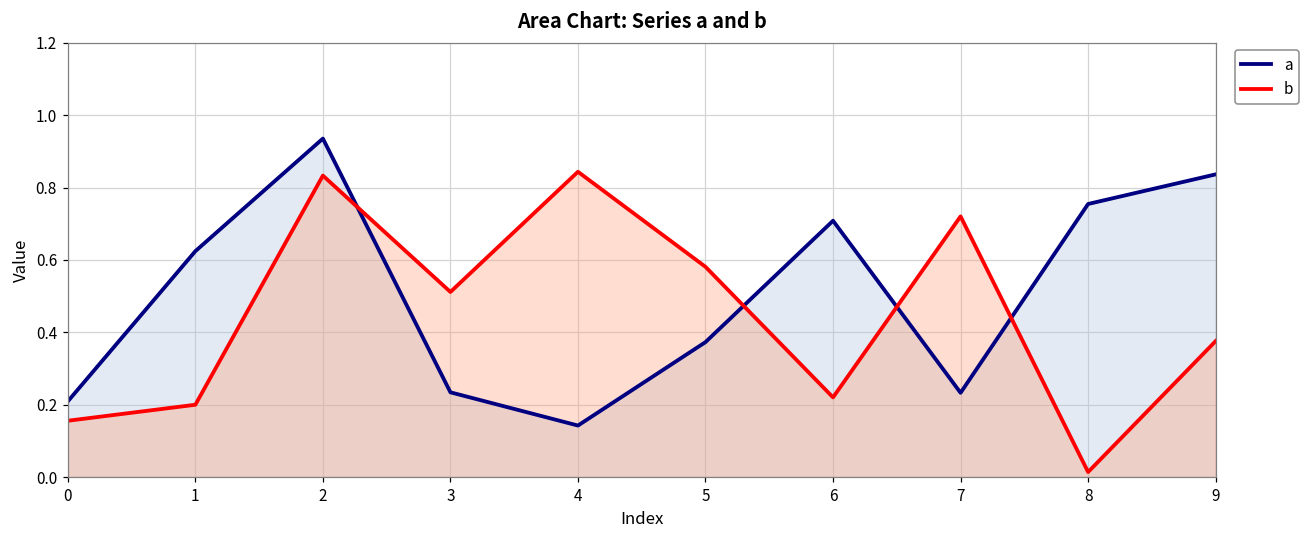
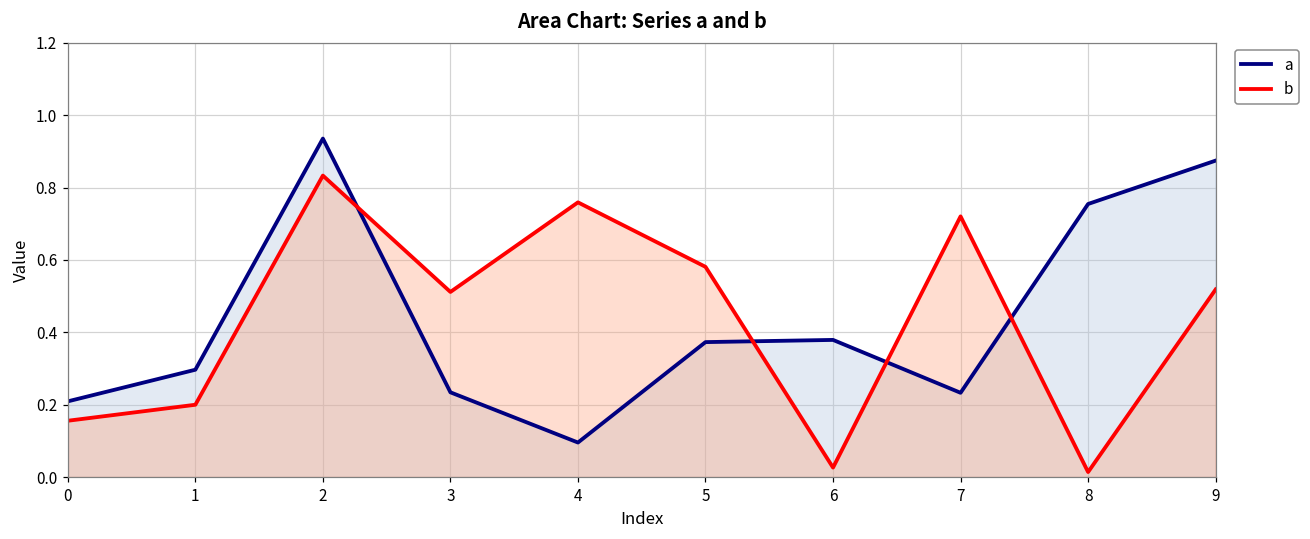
a, 1: 0.62 -> 0.30
a, 4: 0.14 -> 0.10
b, 4: 0.84 -> 0.76
a, 6: 0.71 -> 0.38
b, 6: 0.22 -> 0.03
a, 9: 0.84 -> 0.87
b, 9: 0.38 -> 0.52
